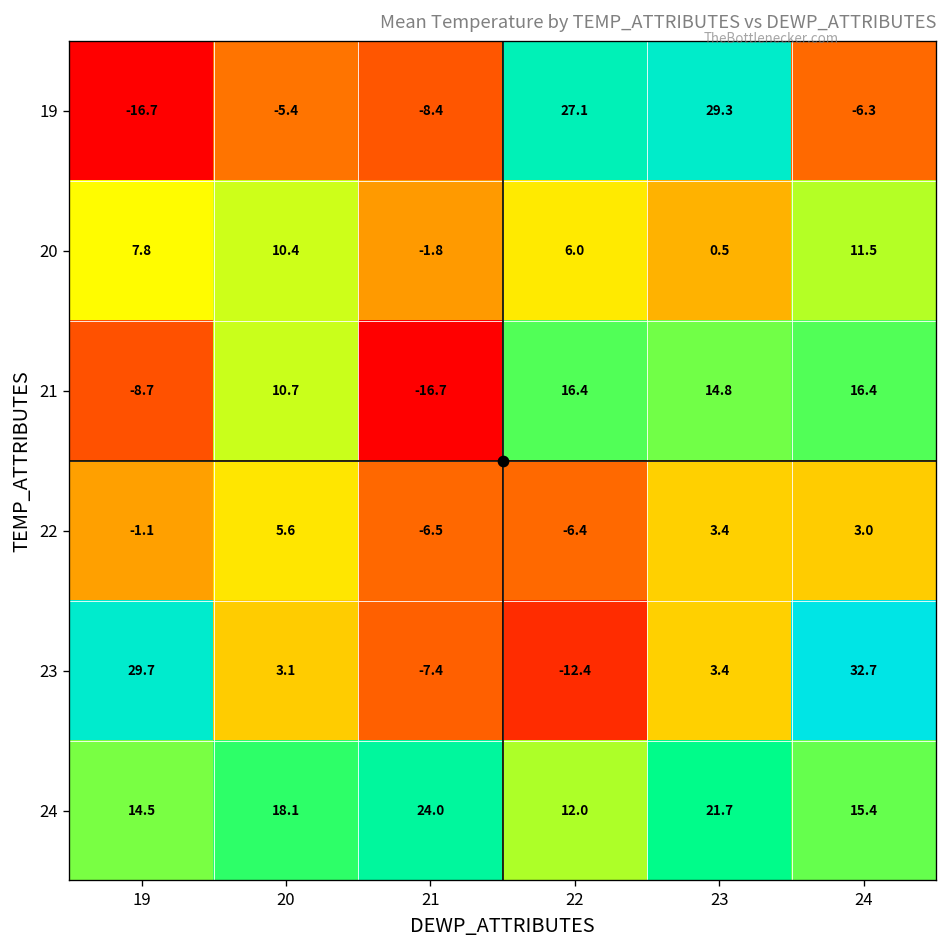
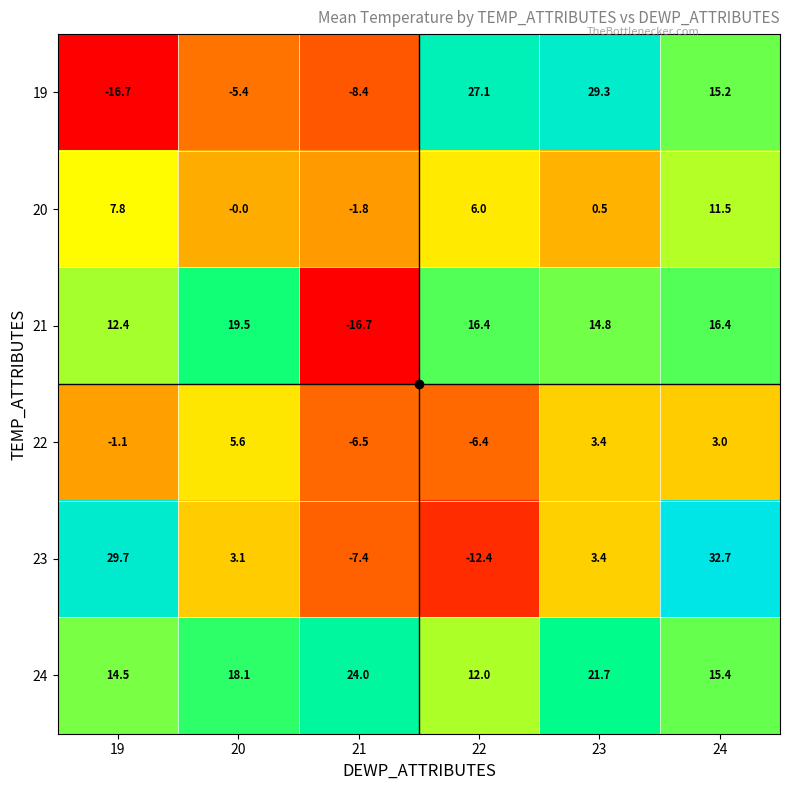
19, 24: -6.3 -> 15.2
20, 20: 10.4 -> -0.0
21, 19: -8.7 -> 12.4
21, 20: 10.7 -> 19.5
